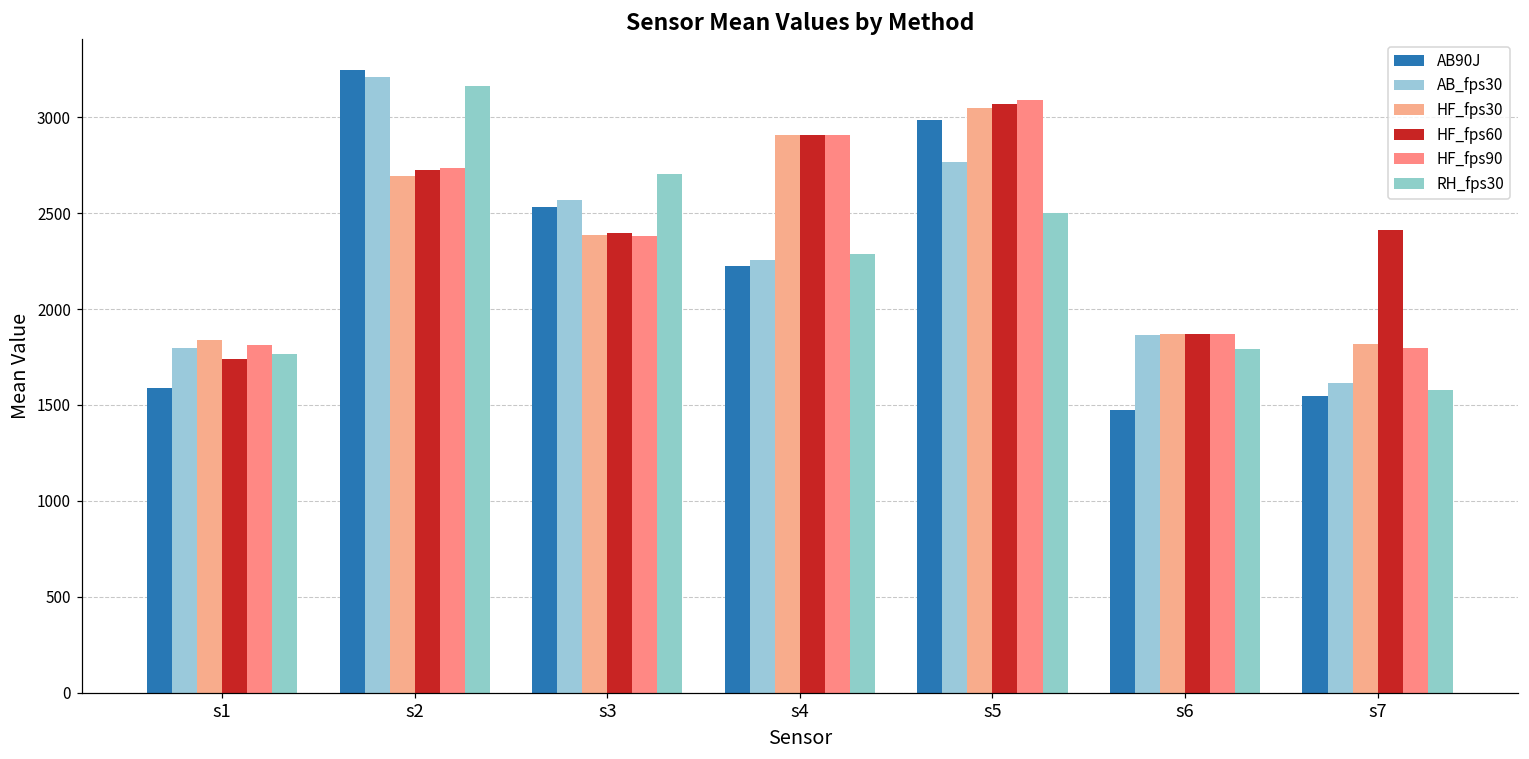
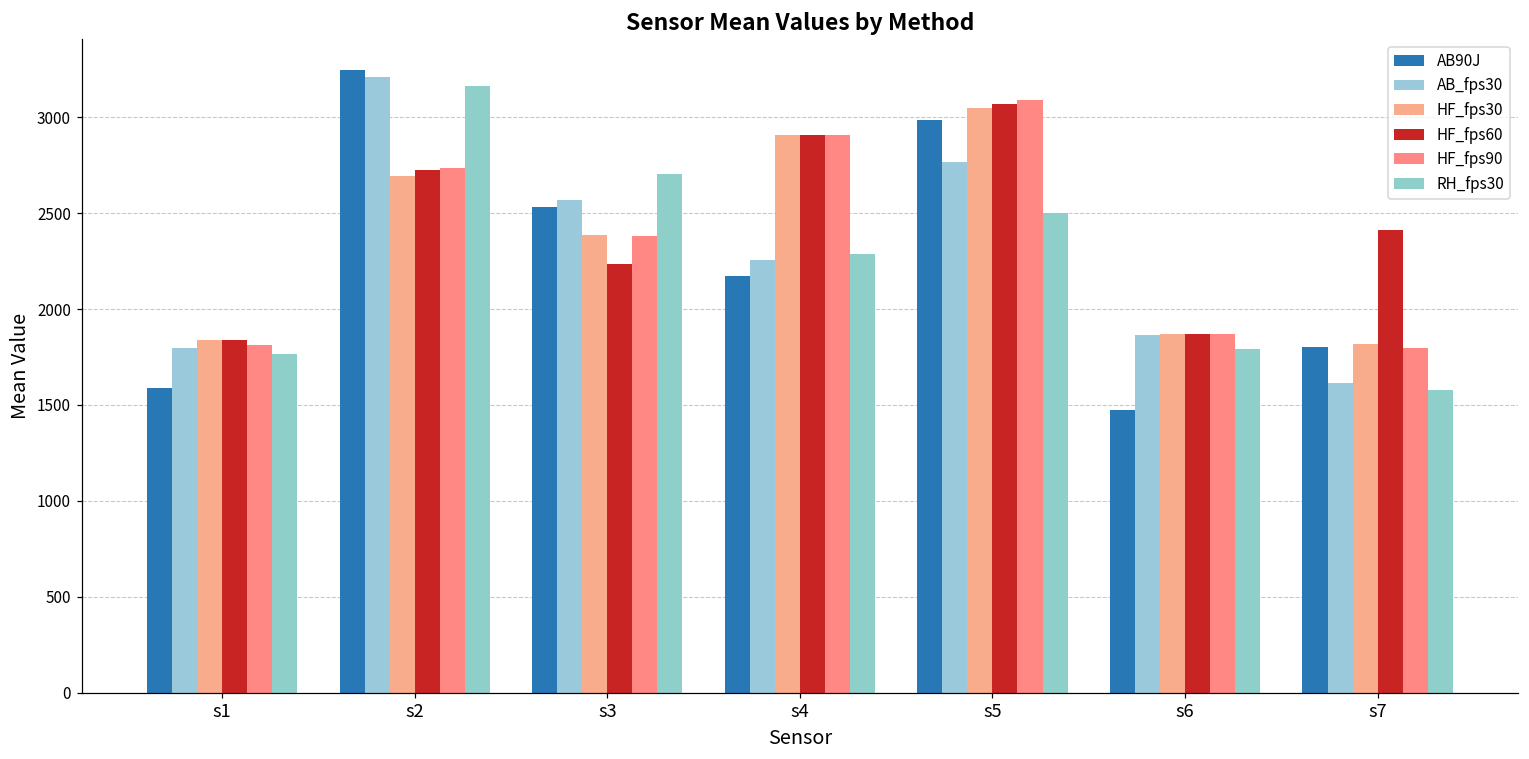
HF_fps60, s1: 1740 -> 1840
HF_fps60, s3: 2400 -> 2230
AB90J, s4: 2230 -> 2170
AB90J, s7: 1550 -> 1800
